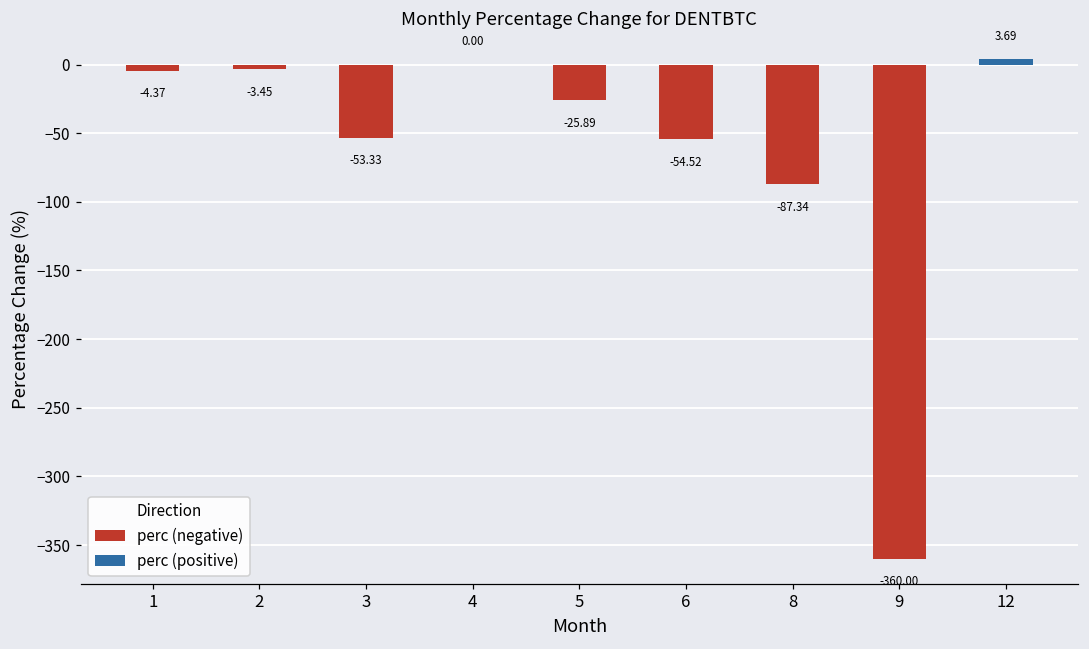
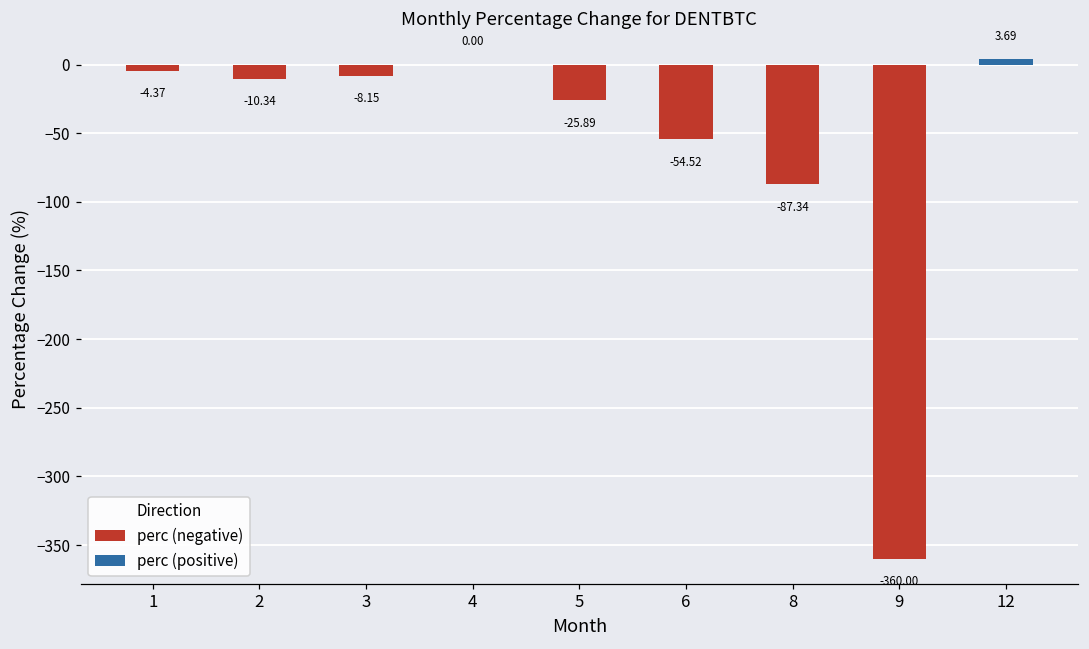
perc (negative), 2: -3.45 -> -10.34
perc (negative), 3: -53.33 -> -8.15
